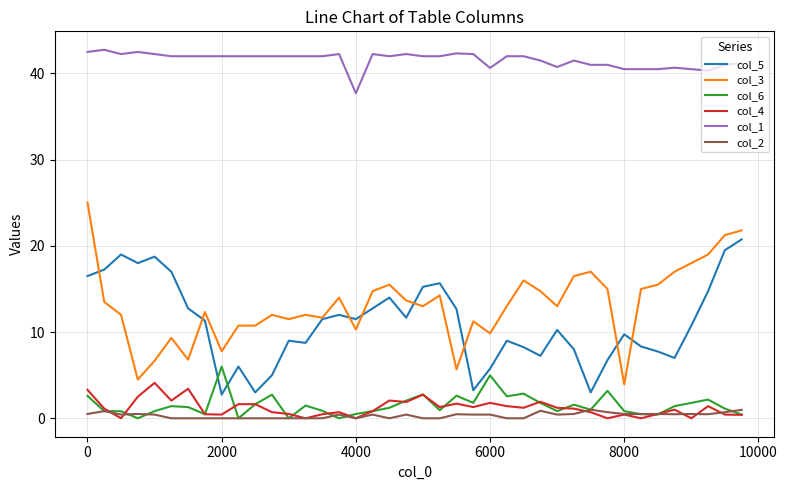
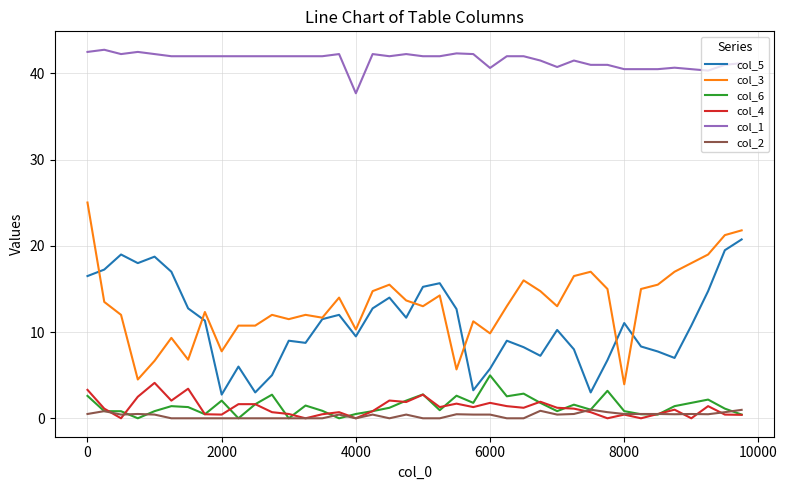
col_6, 2000: 6 -> 2
col_5, 4000: 12 -> 10
col_5, 8000: 10 -> 11
